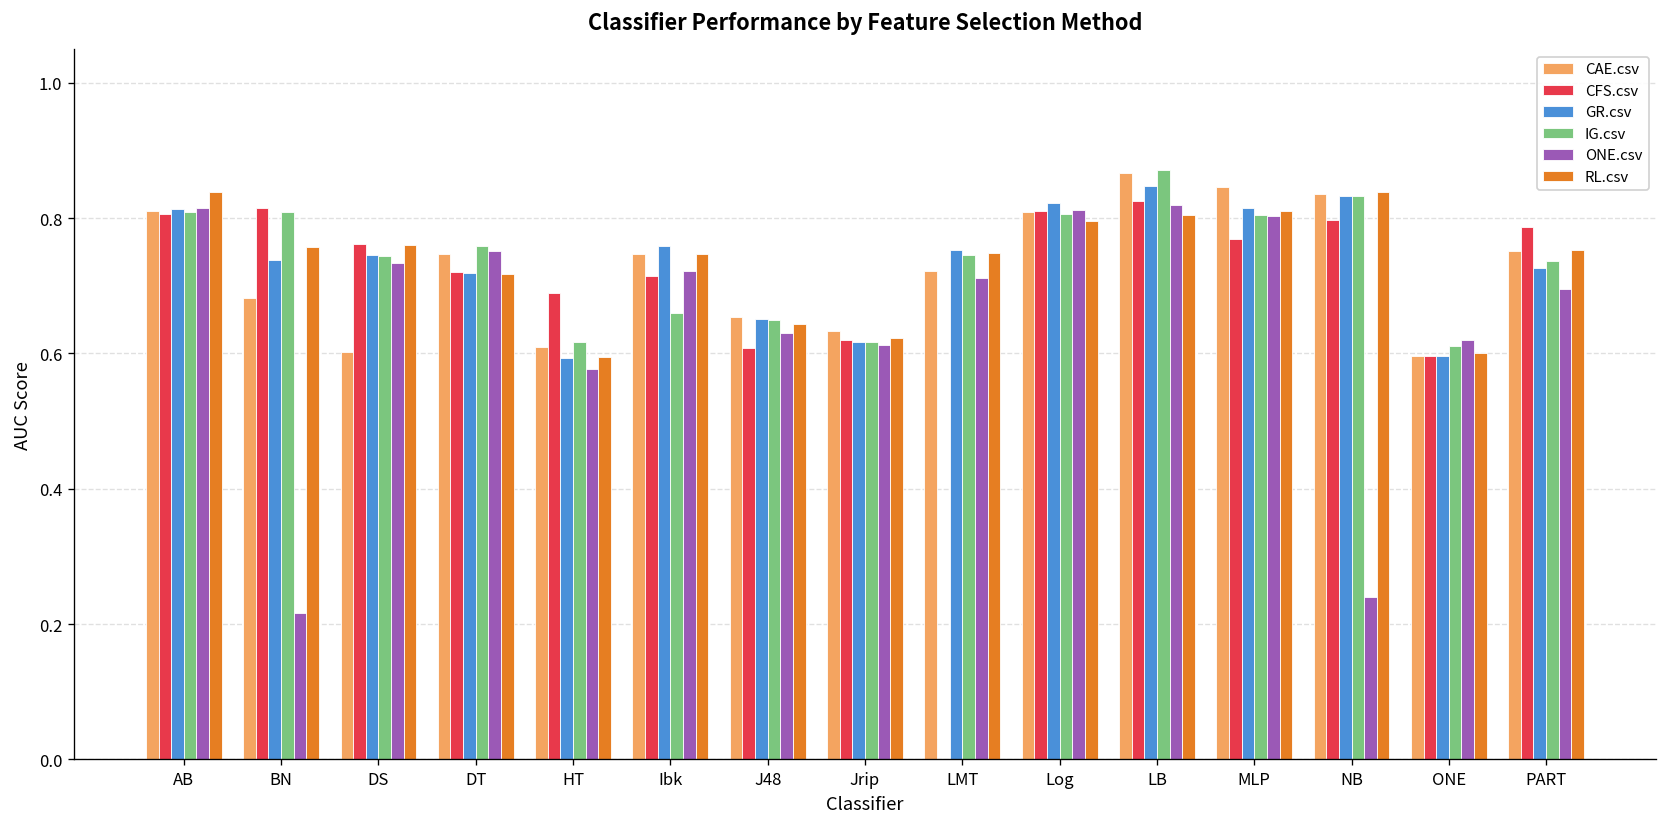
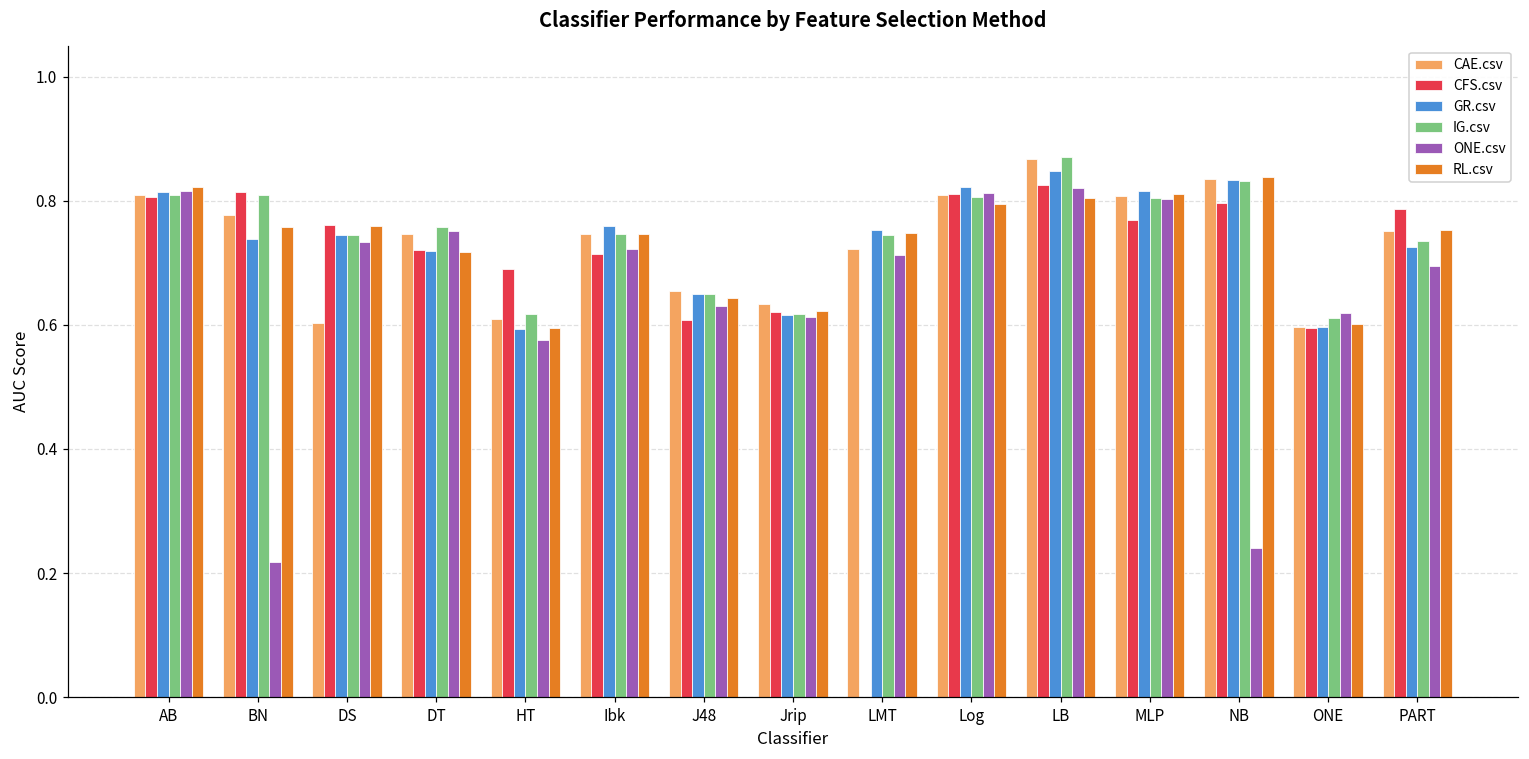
RL.csv, AB: 0.84 -> 0.82
CAE.csv, BN: 0.68 -> 0.78
IG.csv, Ibk: 0.66 -> 0.75
CAE.csv, MLP: 0.85 -> 0.81
